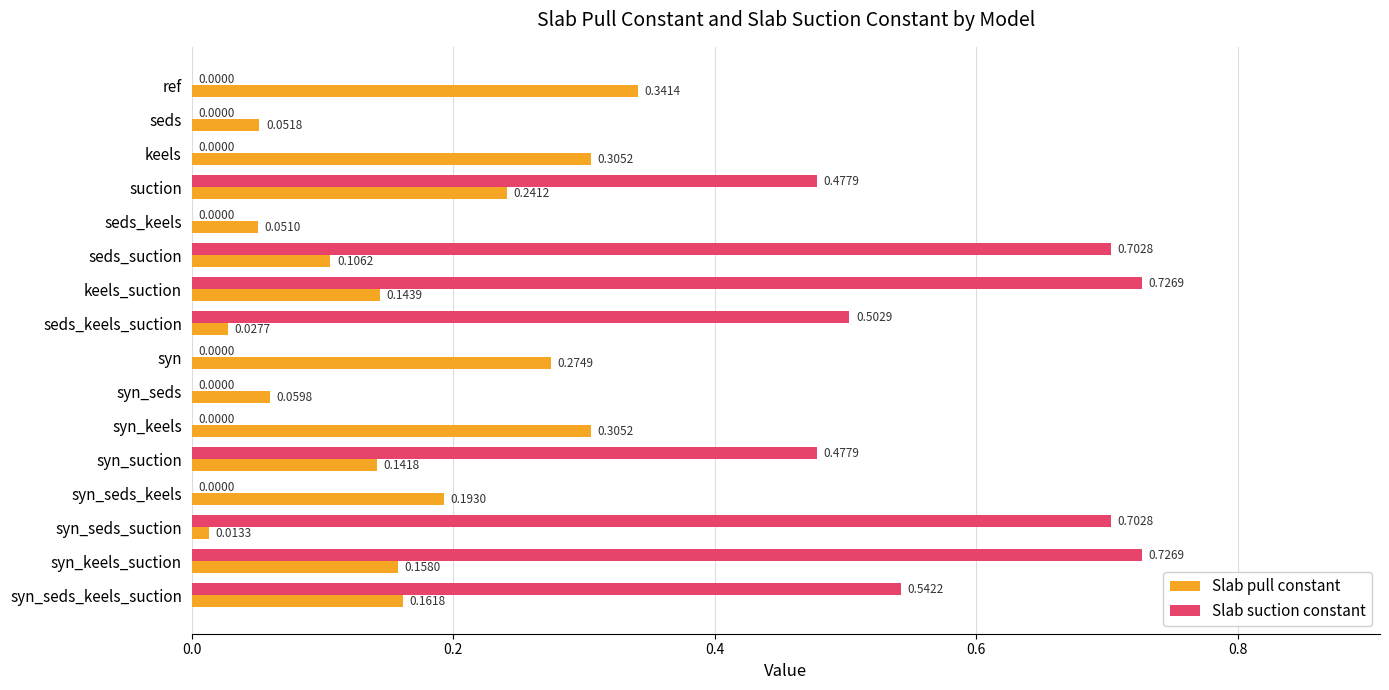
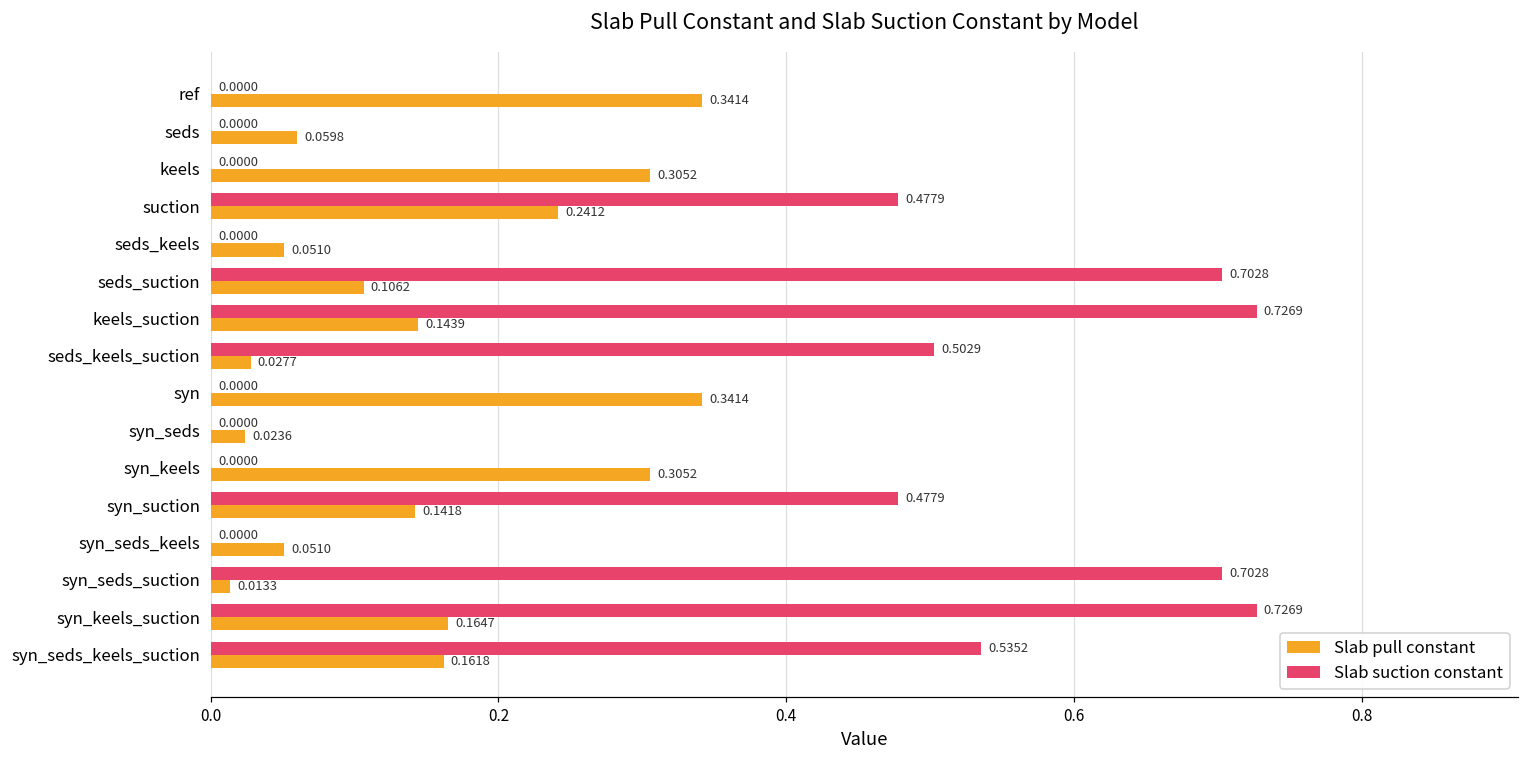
Slab pull constant, seds: 0.0518 -> 0.0598
Slab pull constant, syn: 0.2749 -> 0.3414
Slab pull constant, syn_seds: 0.0598 -> 0.0236
Slab pull constant, syn_seds_keels: 0.1930 -> 0.0510
Slab pull constant, syn_keels_suction: 0.1580 -> 0.1647
Slab suction constant, syn_seds_keels_suction: 0.5422 -> 0.5352
